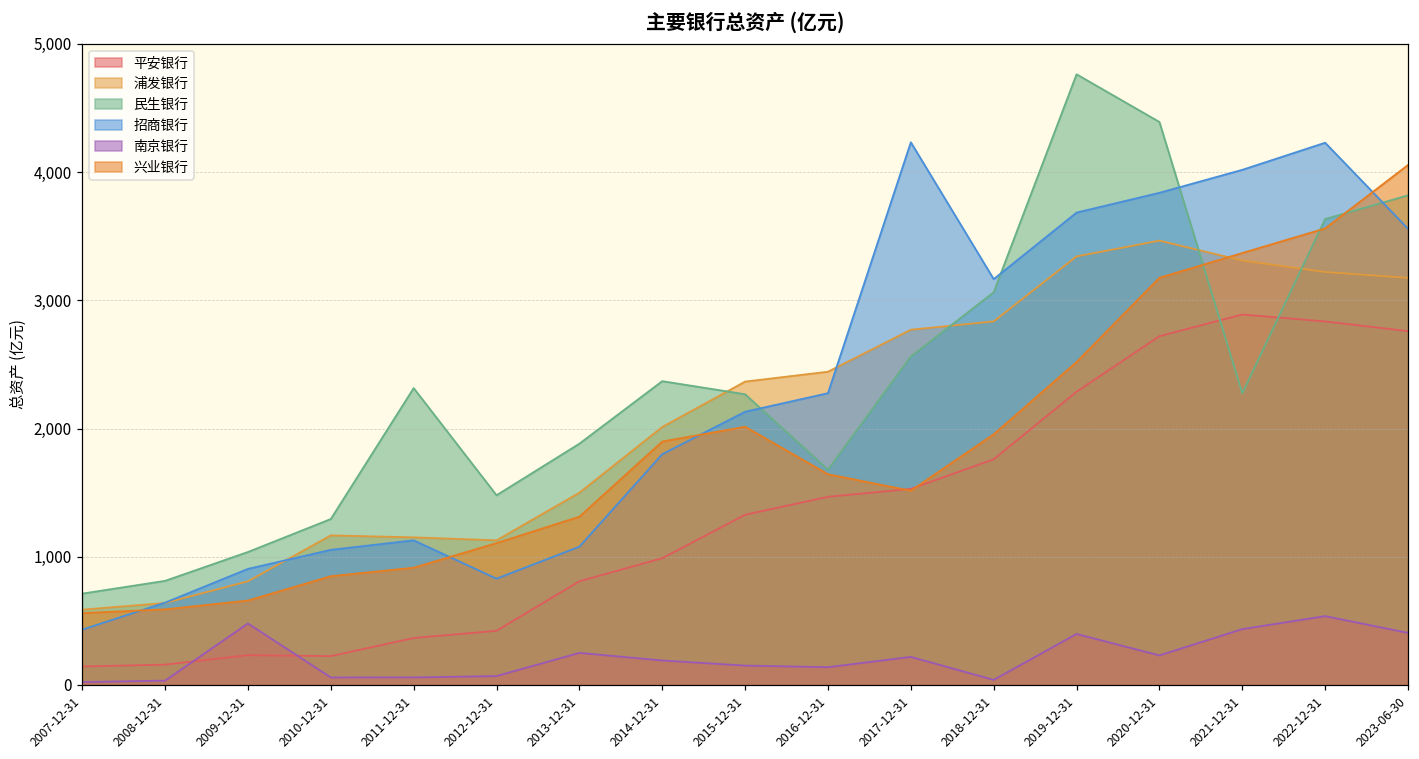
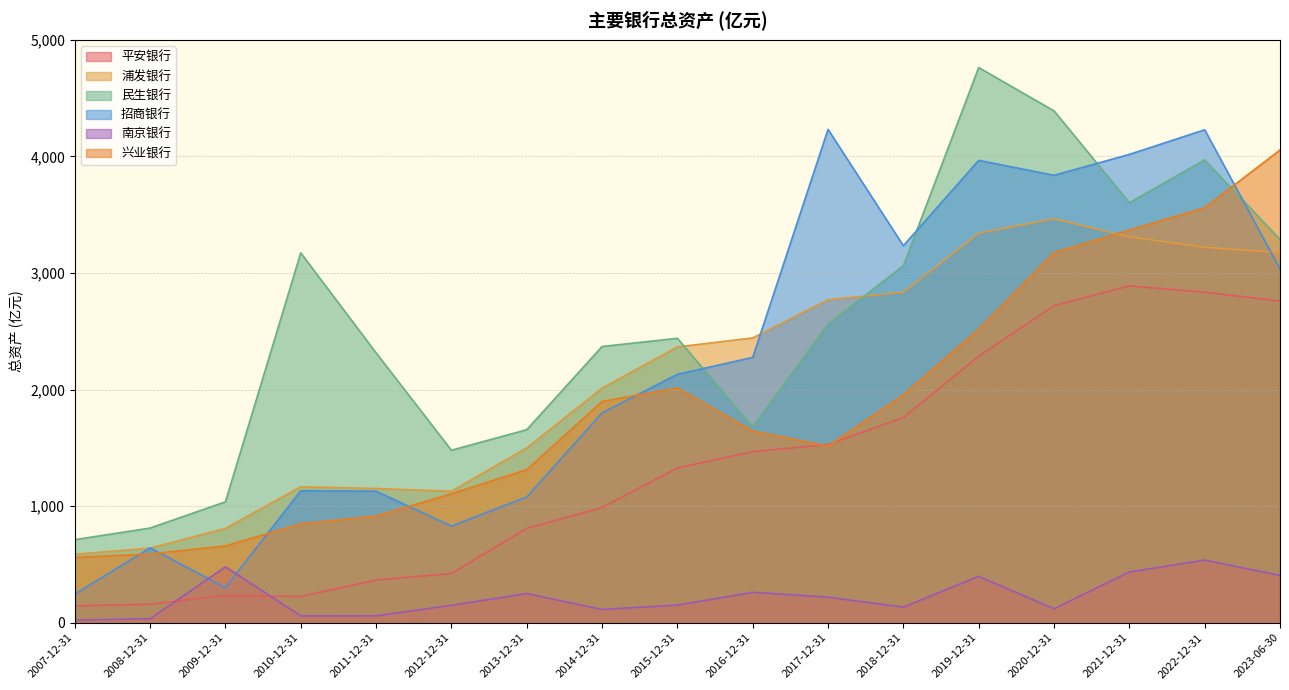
招商银行, 2007-12-31: 430 -> 240
招商银行, 2009-12-31: 910 -> 300
民生银行, 2010-12-31: 1,290 -> 3,170
招商银行, 2010-12-31: 1,050 -> 1,130
南京银行, 2012-12-31: 70 -> 150
民生银行, 2013-12-31: 1,880 -> 1,660
南京银行, 2014-12-31: 190 -> 110
民生银行, 2015-12-31: 2,270 -> 2,440
南京银行, 2016-12-31: 140 -> 260
招商银行, 2018-12-31: 3,160 -> 3,230
南京银行, 2018-12-31: 40 -> 130
招商银行, 2019-12-31: 3,680 -> 3,970
南京银行, 2020-12-31: 230 -> 120
民生银行, 2021-12-31: 2,280 -> 3,600
民生银行, 2022-12-31: 3,630 -> 3,970
民生银行, 2023-06-30: 3,820 -> 3,290
招商银行, 2023-06-30: 3,560 -> 3,030
